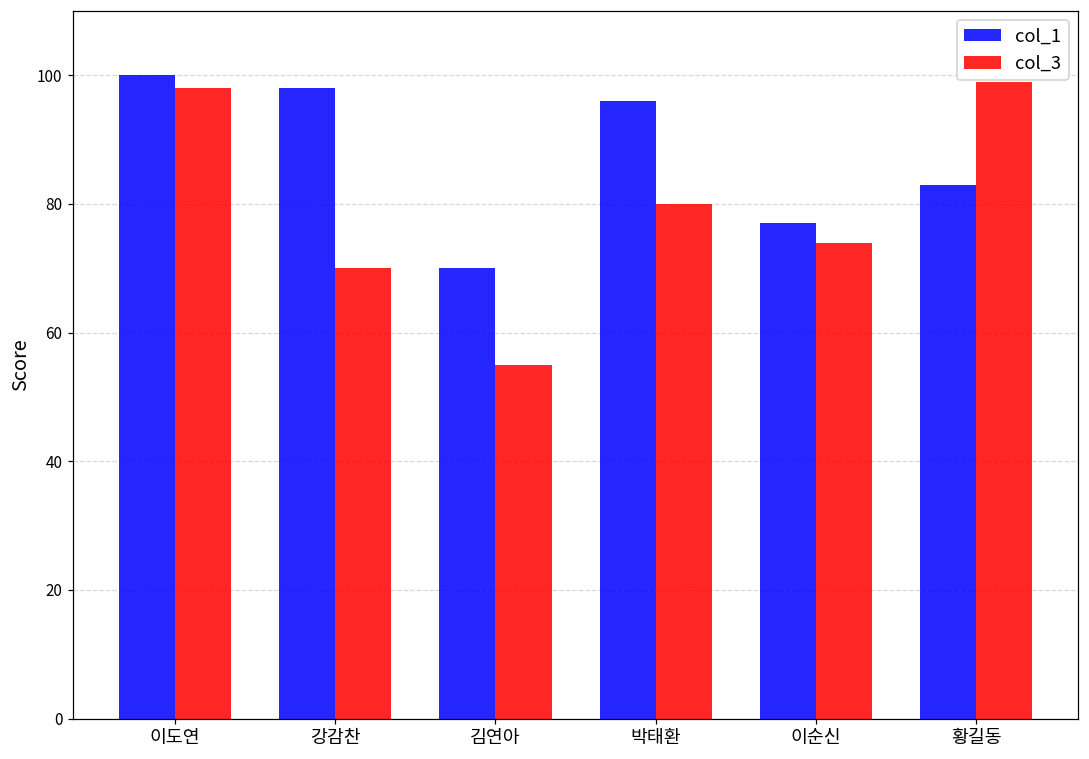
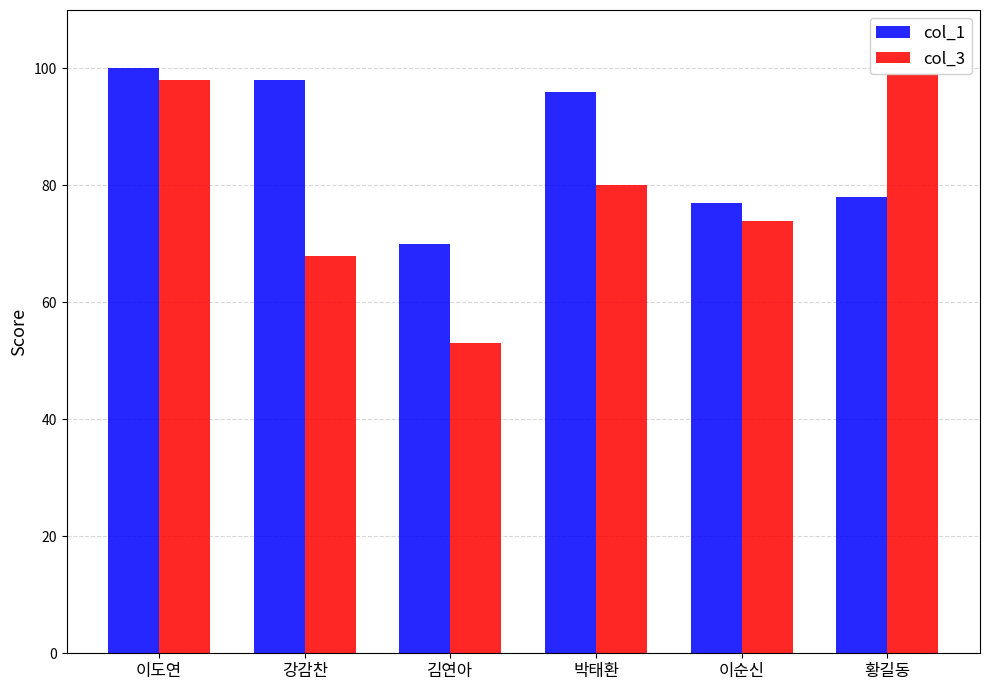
col_3, 강감찬: 70 -> 68
col_3, 김연아: 55 -> 53
col_1, 황길동: 83 -> 78
